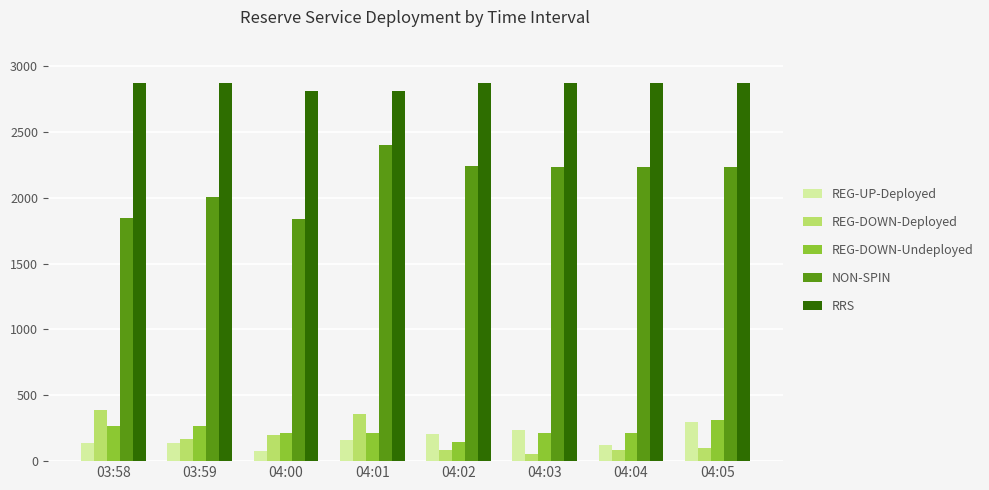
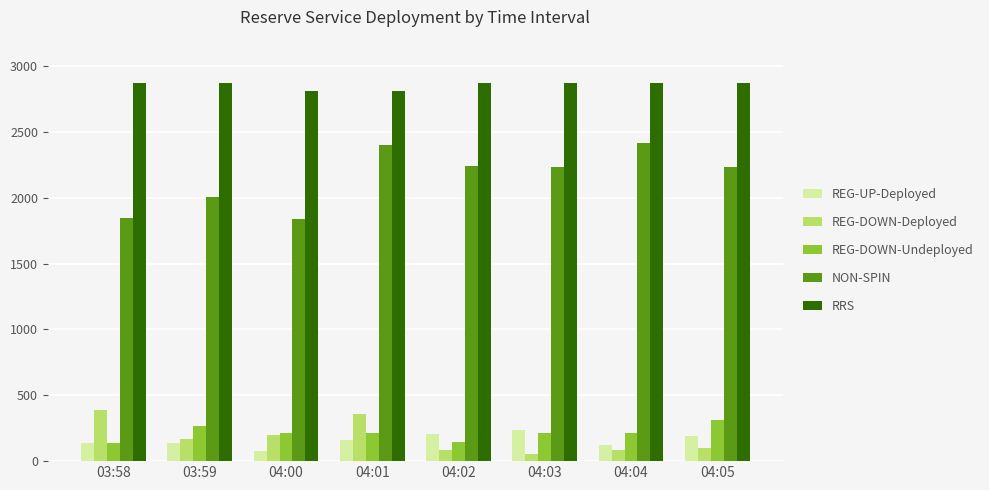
REG-DOWN-Undeployed, 03:58: 260 -> 140
NON-SPIN, 04:04: 2230 -> 2410
REG-UP-Deployed, 04:05: 300 -> 190
